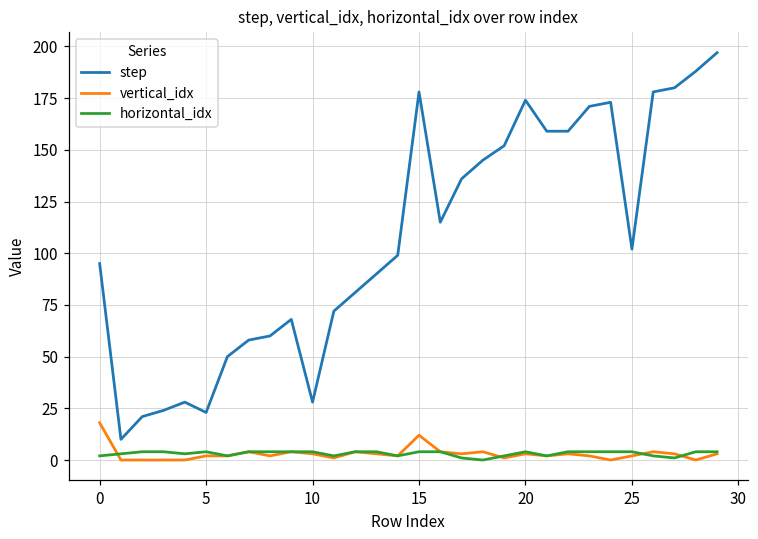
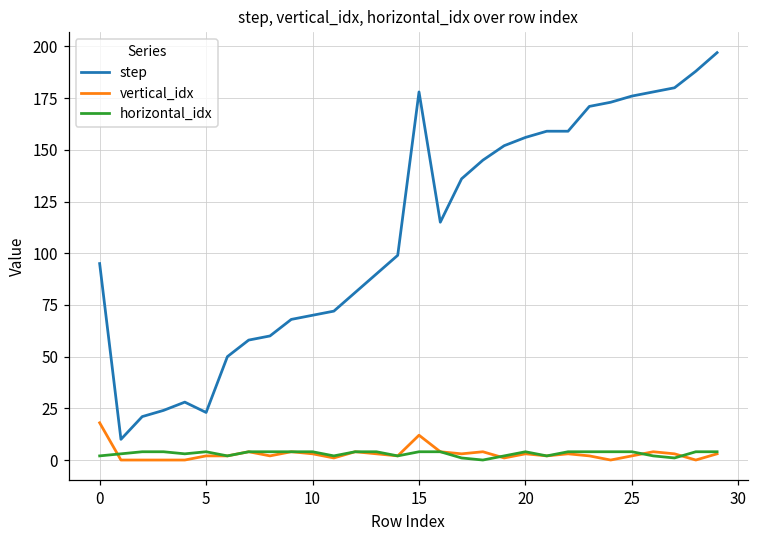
step, 10: 28 -> 70
step, 20: 174 -> 156
step, 25: 102 -> 176
